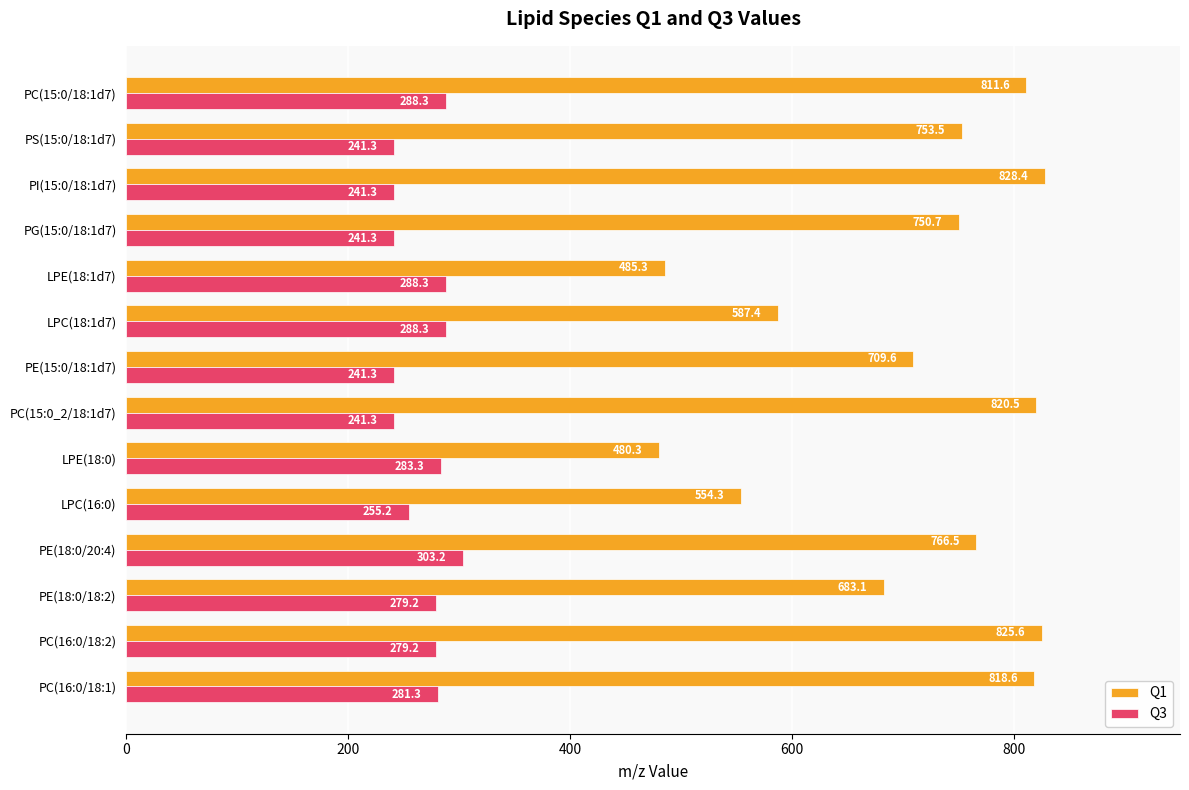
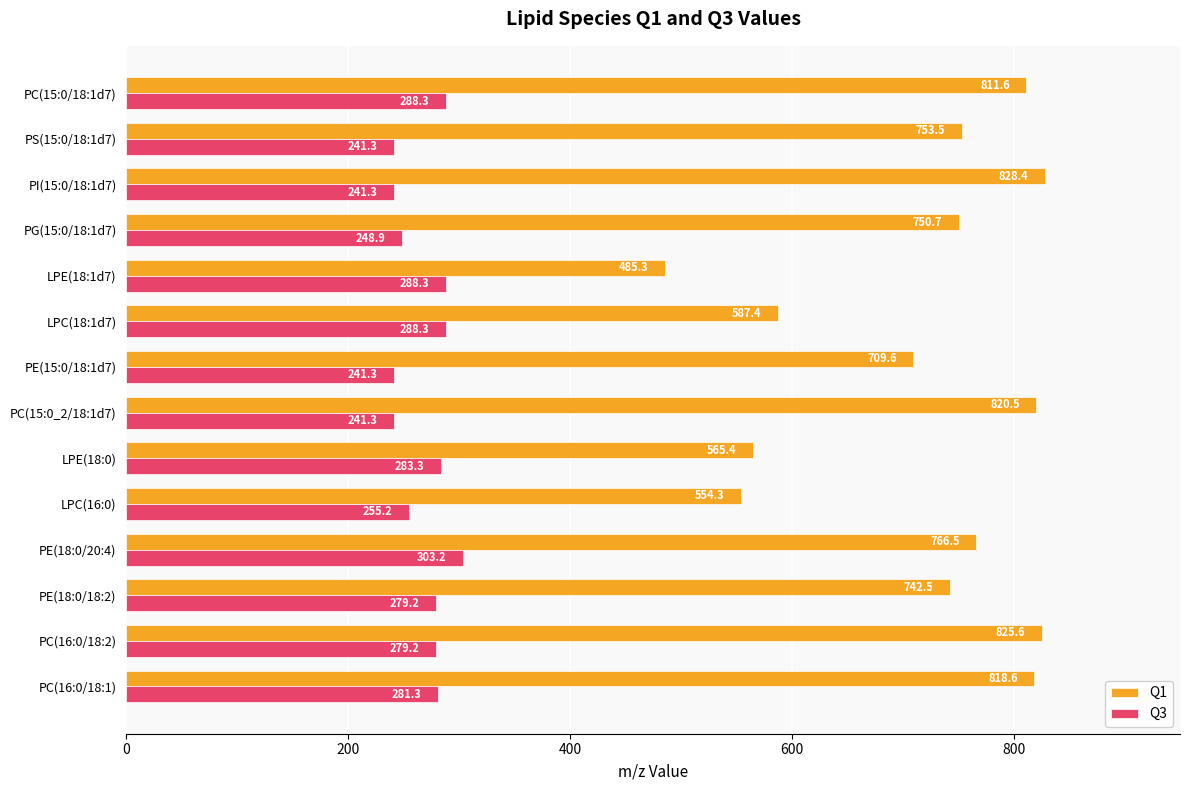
Q3, PG(15:0/18:1d7): 241.3 -> 248.9
Q1, LPE(18:0): 480.3 -> 565.4
Q1, PE(18:0/18:2): 683.1 -> 742.5
